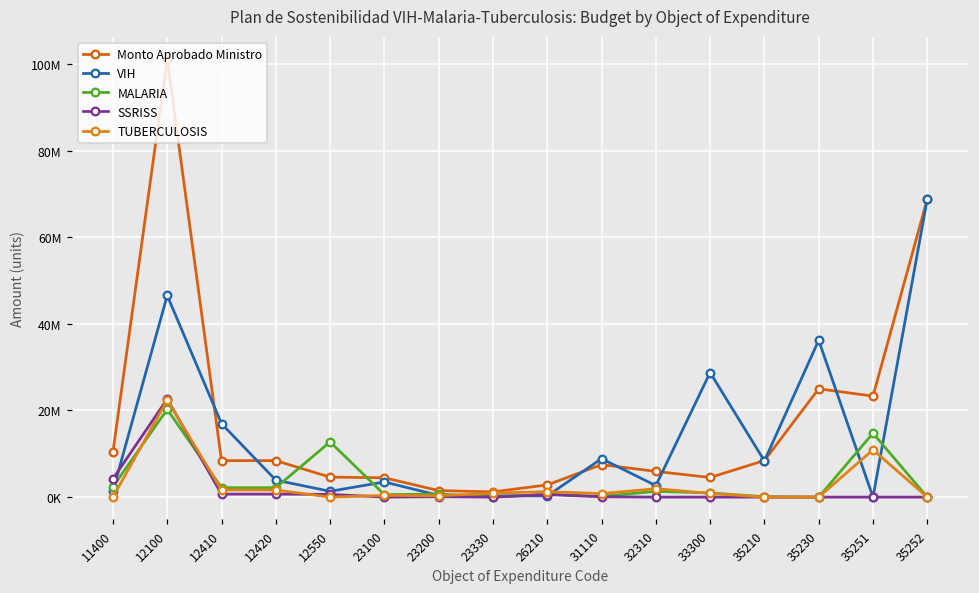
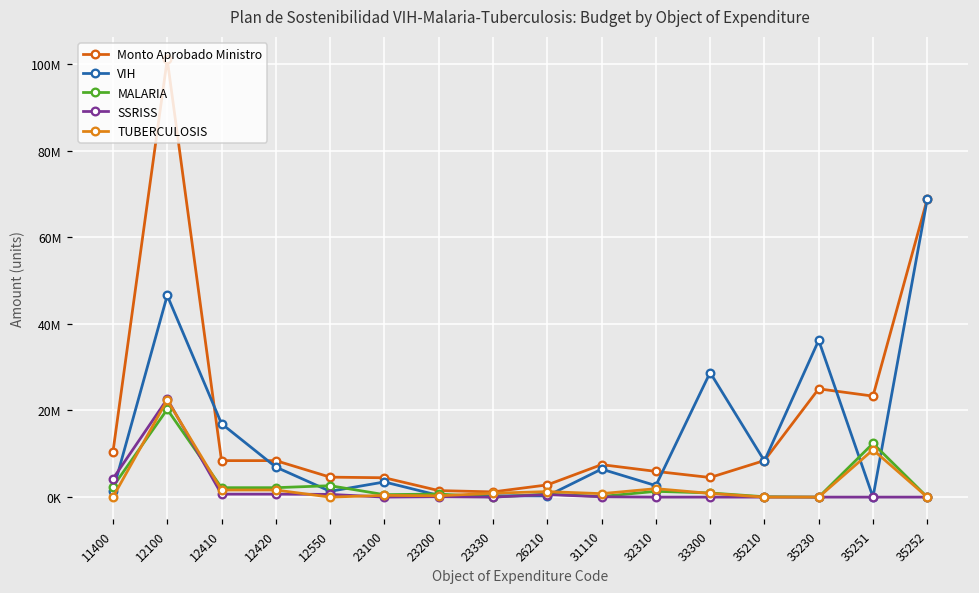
VIH, 12420: 4000000 -> 7000000
MALARIA, 12550: 13000000 -> 3000000
VIH, 31110: 9000000 -> 6000000
MALARIA, 35251: 15000000 -> 12000000
